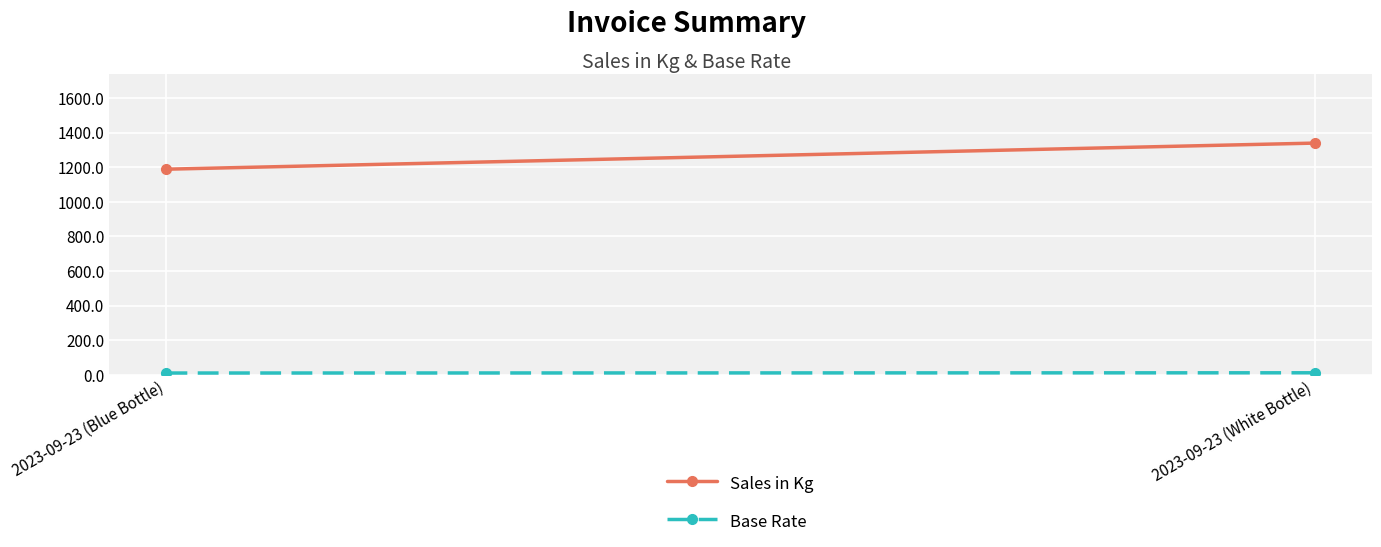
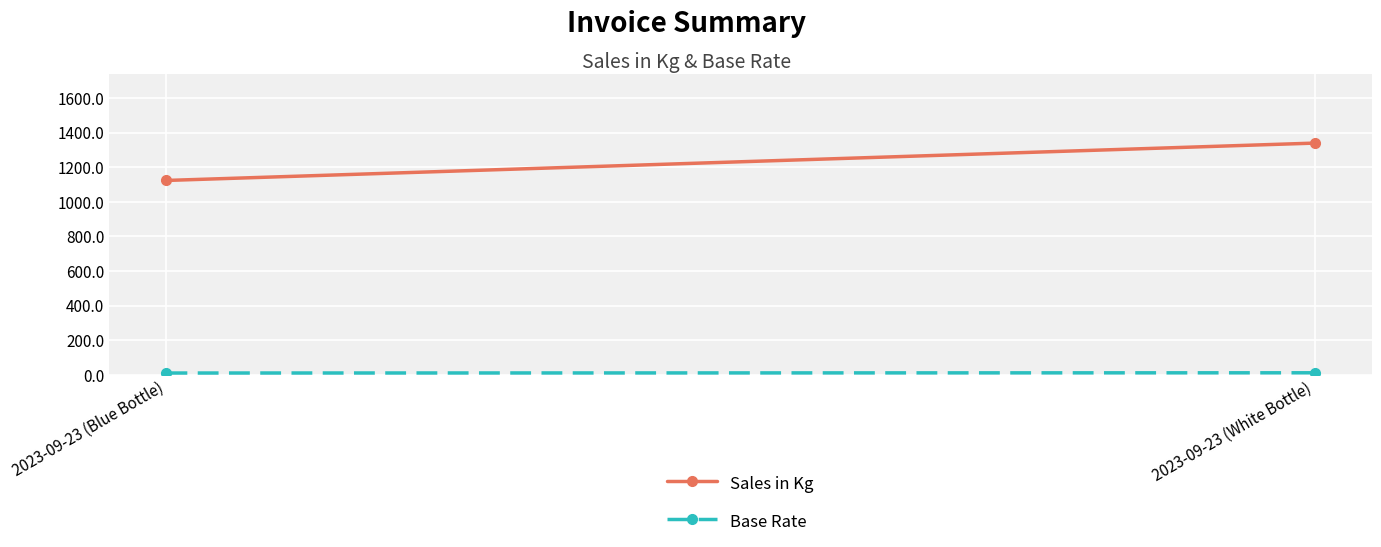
Sales in Kg, 2023-09-23 (Blue Bottle): 1190 -> 1120
